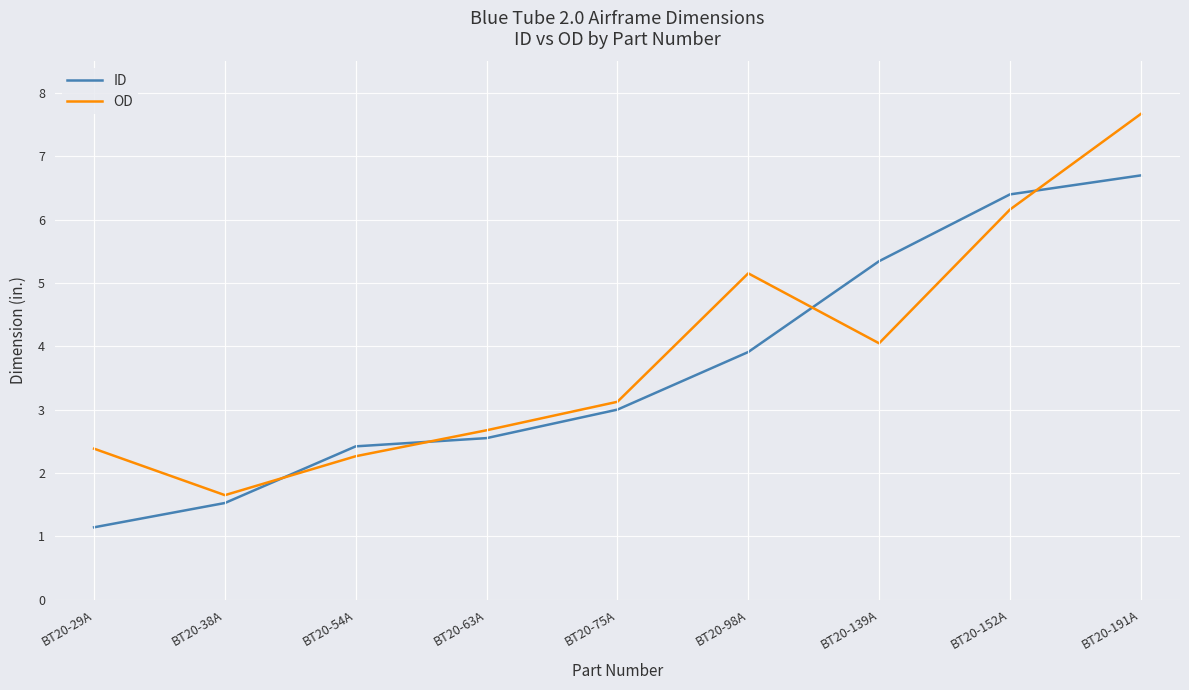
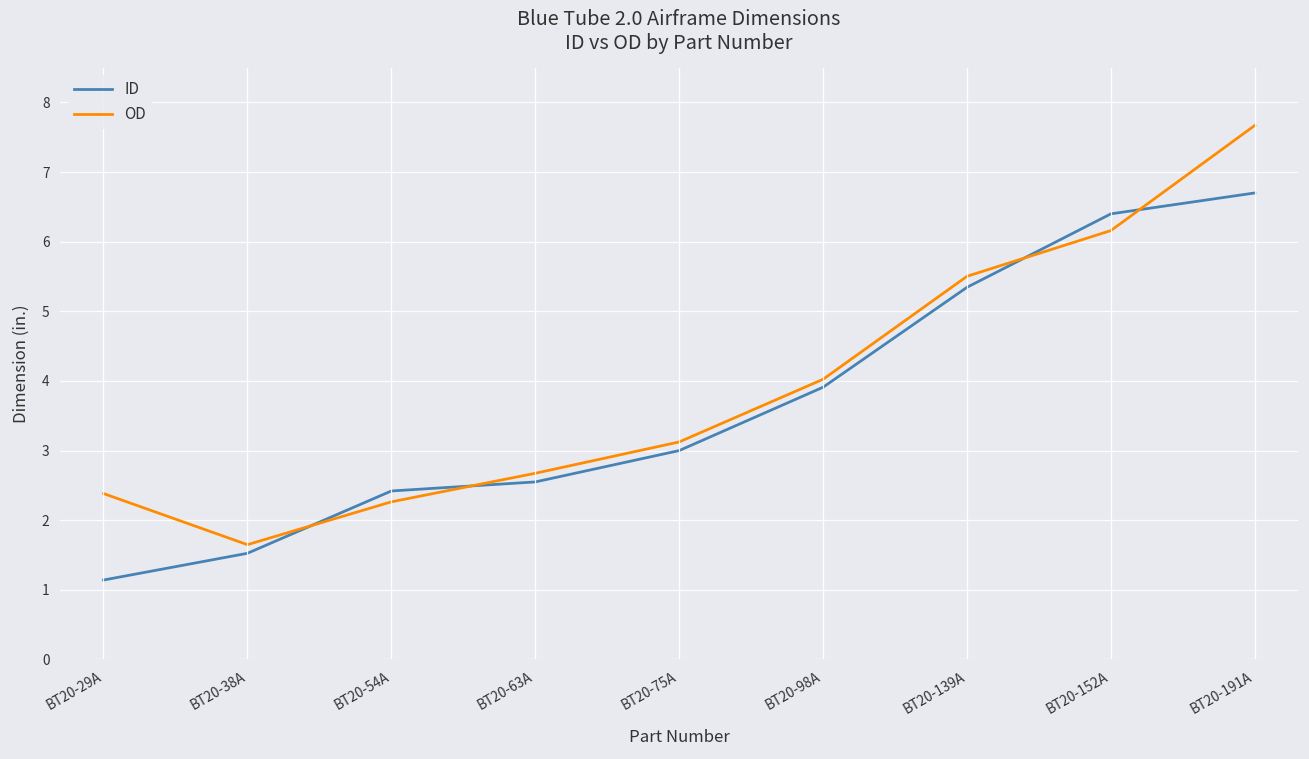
OD, BT20-98A: 5.2 -> 4.0
OD, BT20-139A: 4.0 -> 5.5
